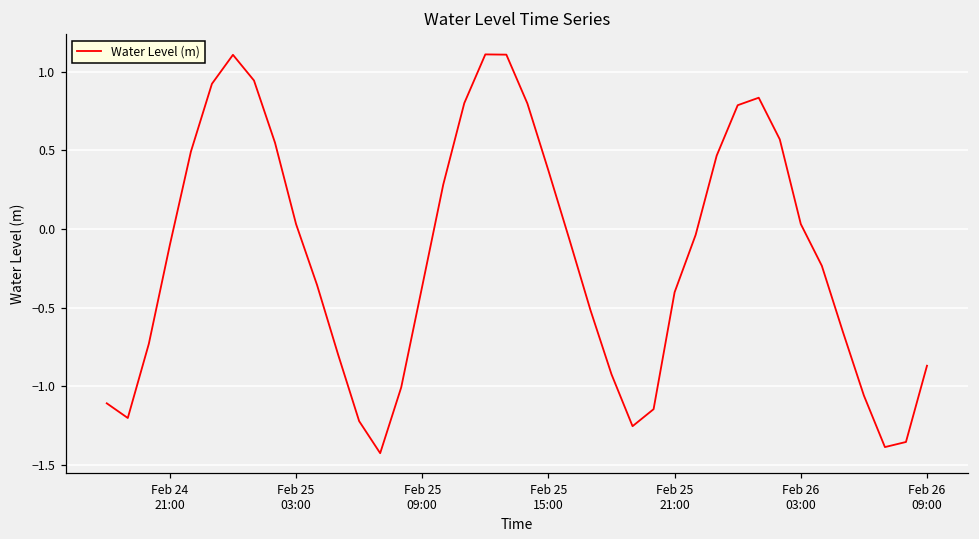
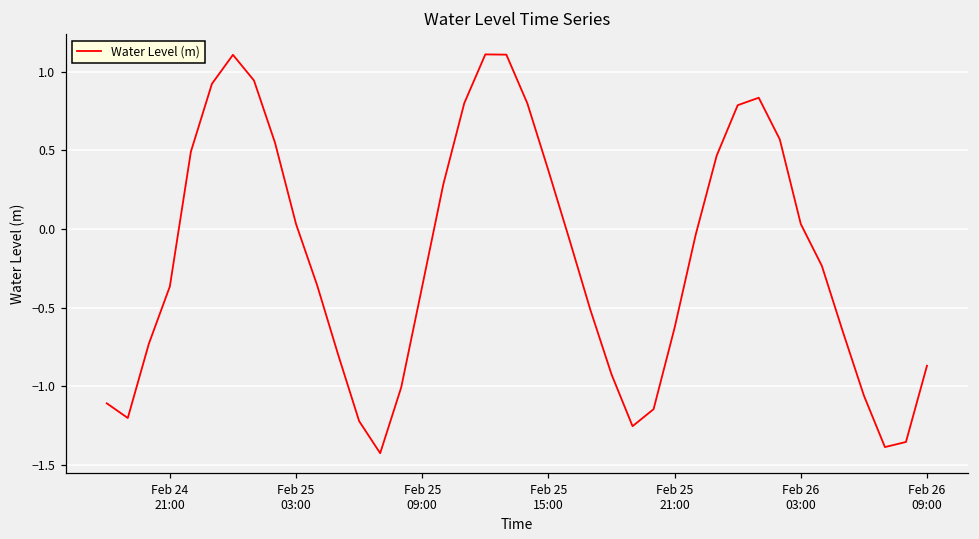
Feb 24 21:00: -0.10 -> -0.37
Feb 25 21:00: -0.40 -> -0.63
